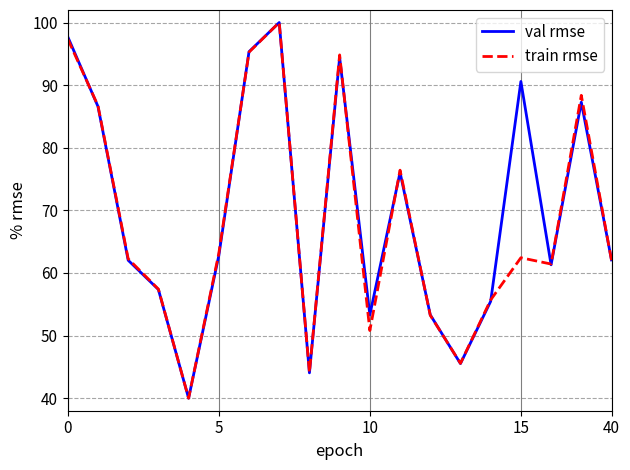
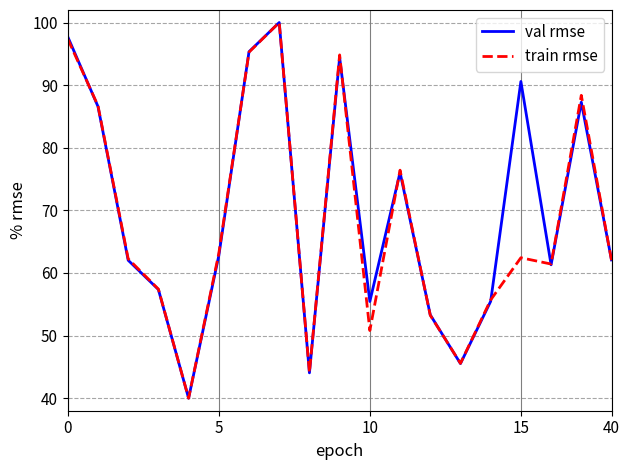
val rmse, 10: 53 -> 55
